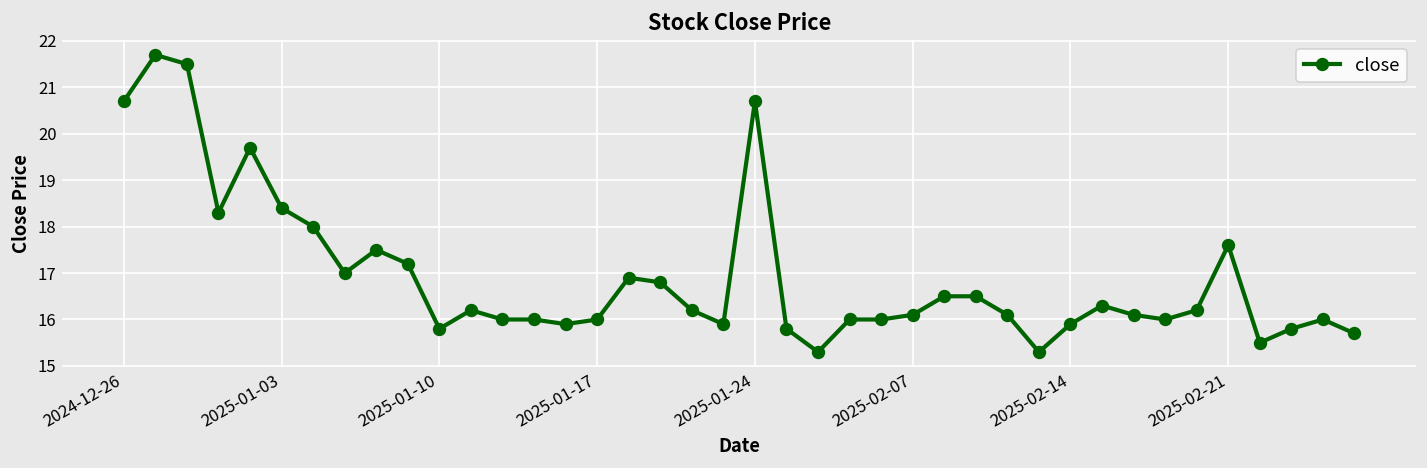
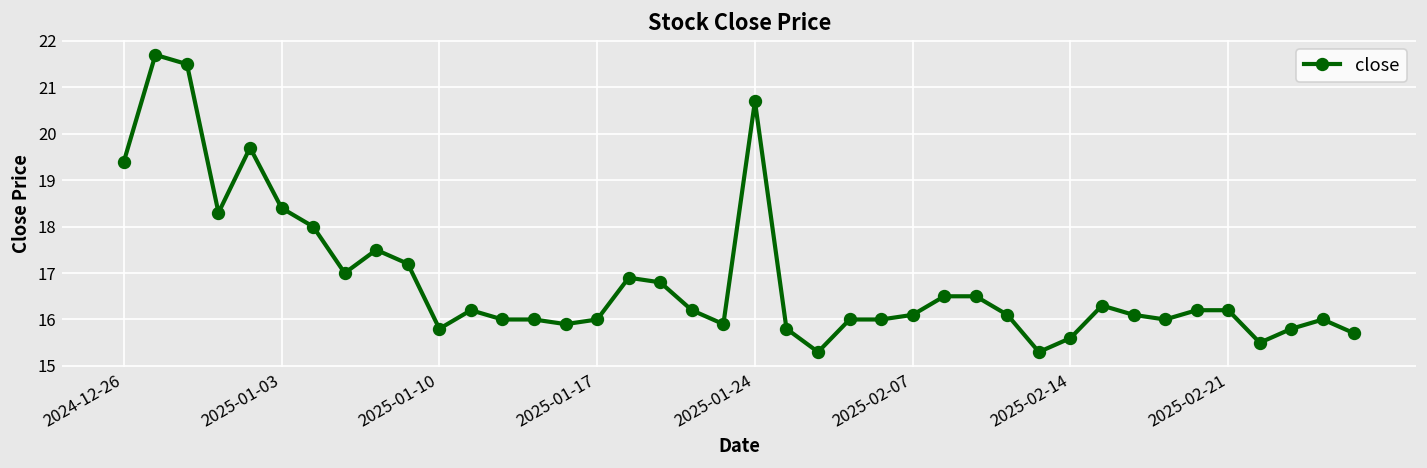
2024-12-26: 20.7 -> 19.4
2025-02-14: 15.9 -> 15.6
2025-02-21: 17.6 -> 16.2
